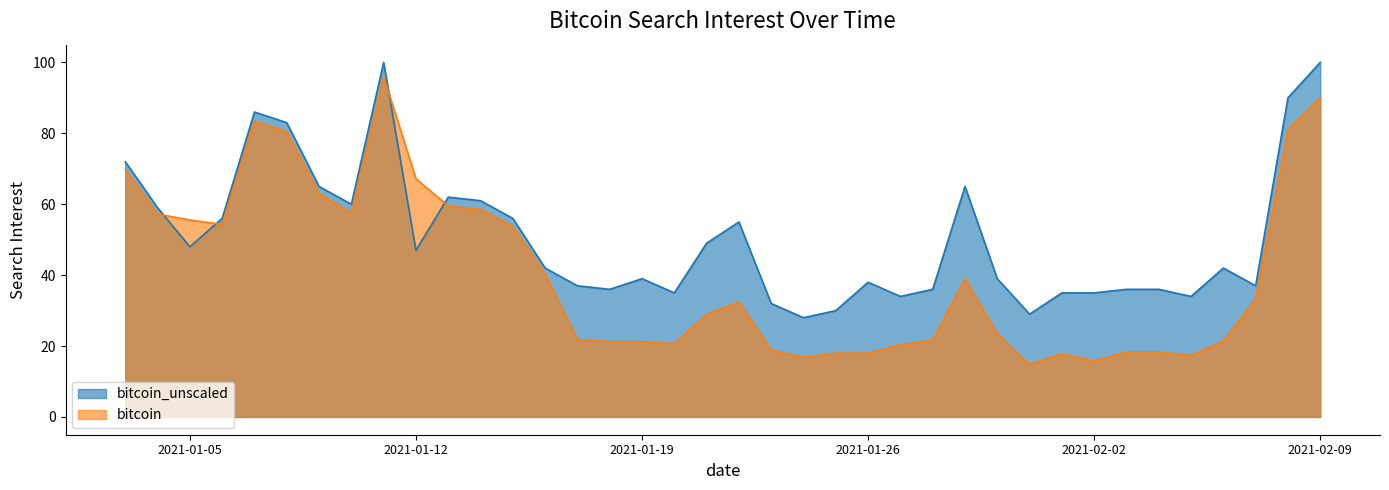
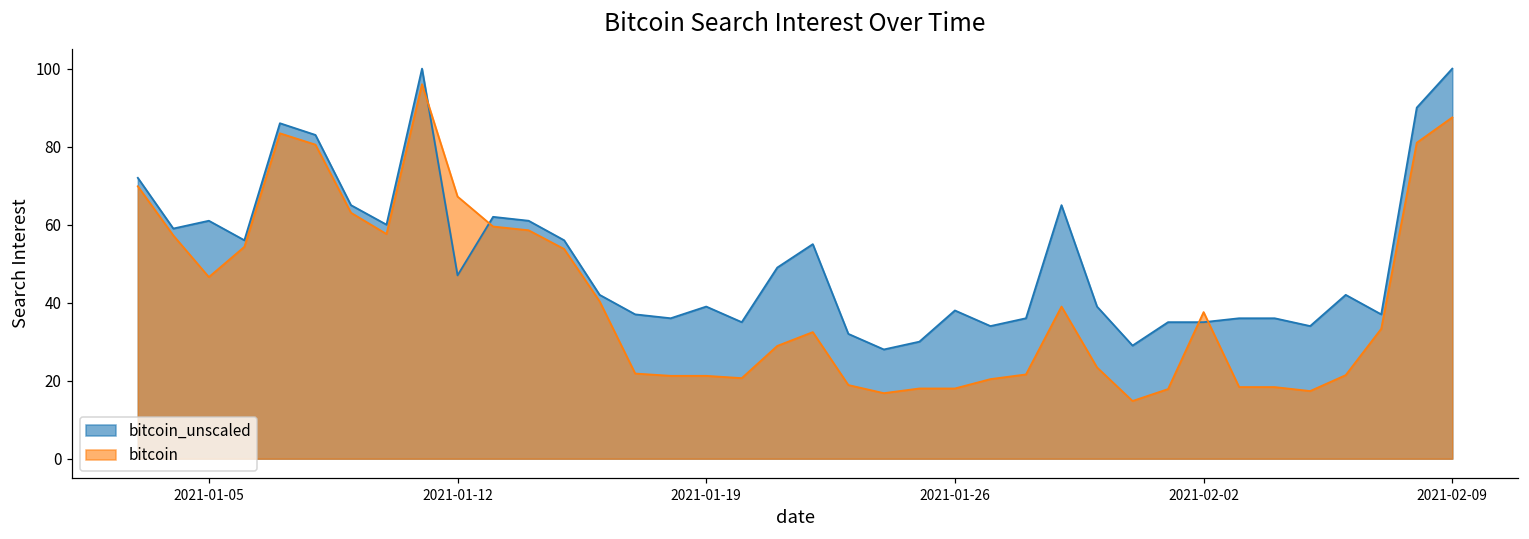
bitcoin_unscaled, 2021-01-05: 48 -> 61
bitcoin, 2021-01-05: 56 -> 47
bitcoin, 2021-02-02: 16 -> 38
bitcoin, 2021-02-09: 90 -> 88
